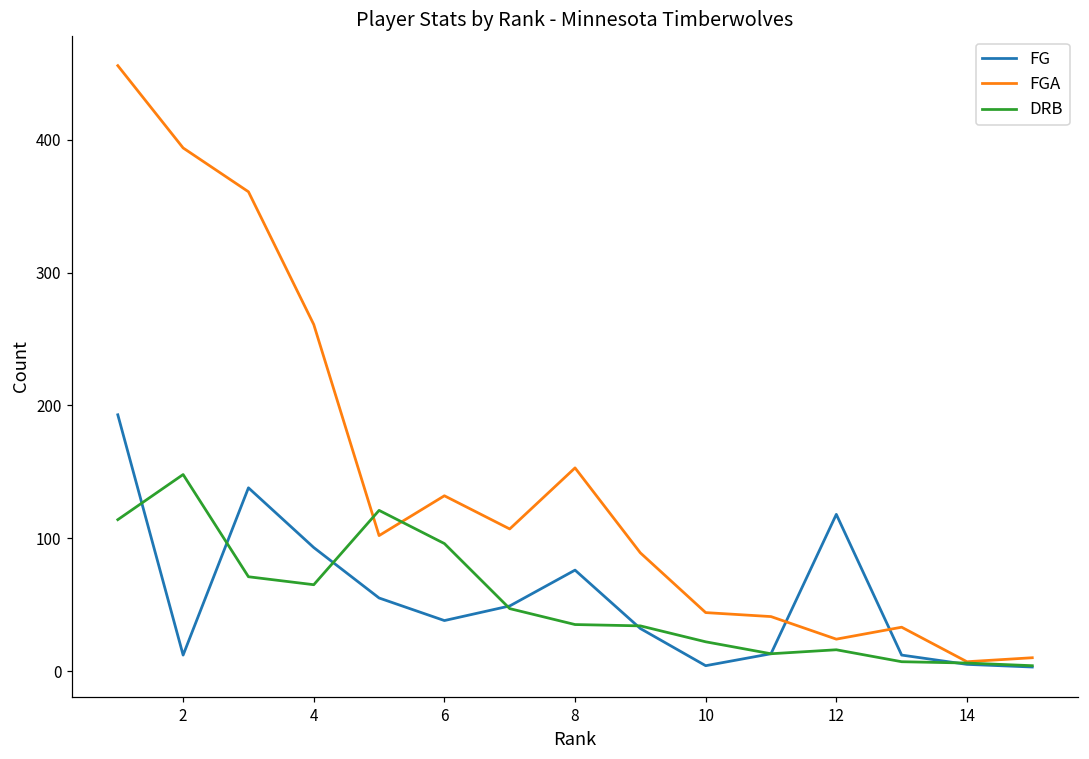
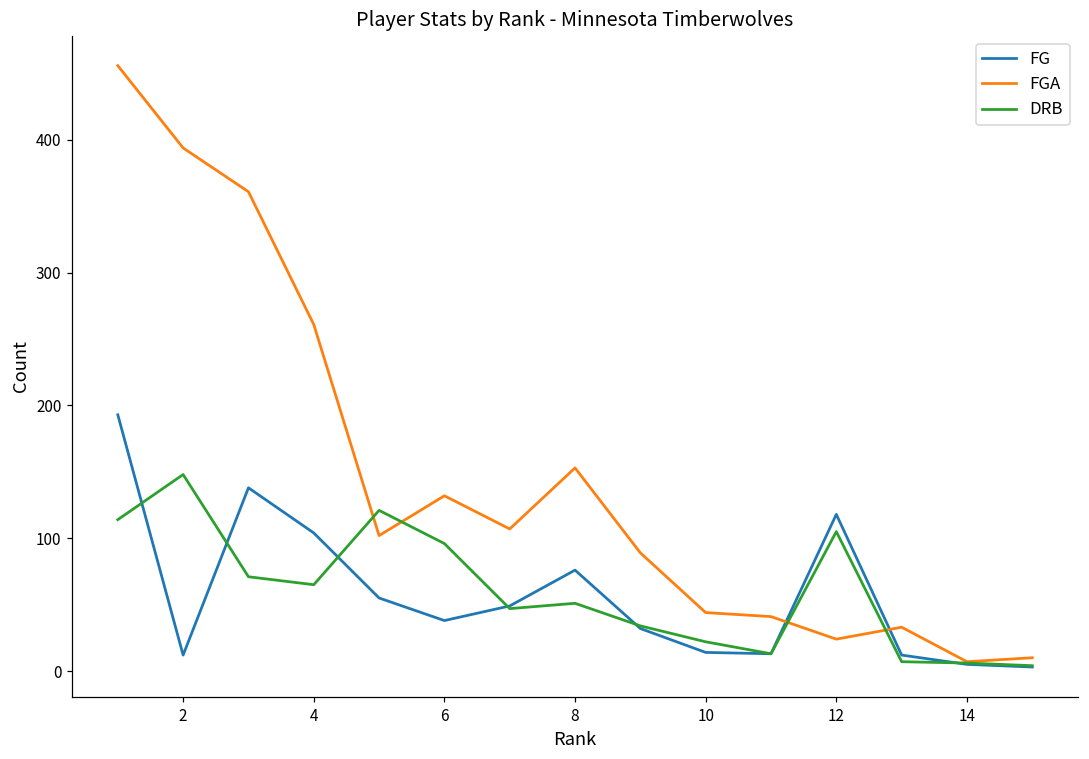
FG, 4: 93 -> 104
DRB, 8: 35 -> 51
FG, 10: 4 -> 14
DRB, 12: 16 -> 105
